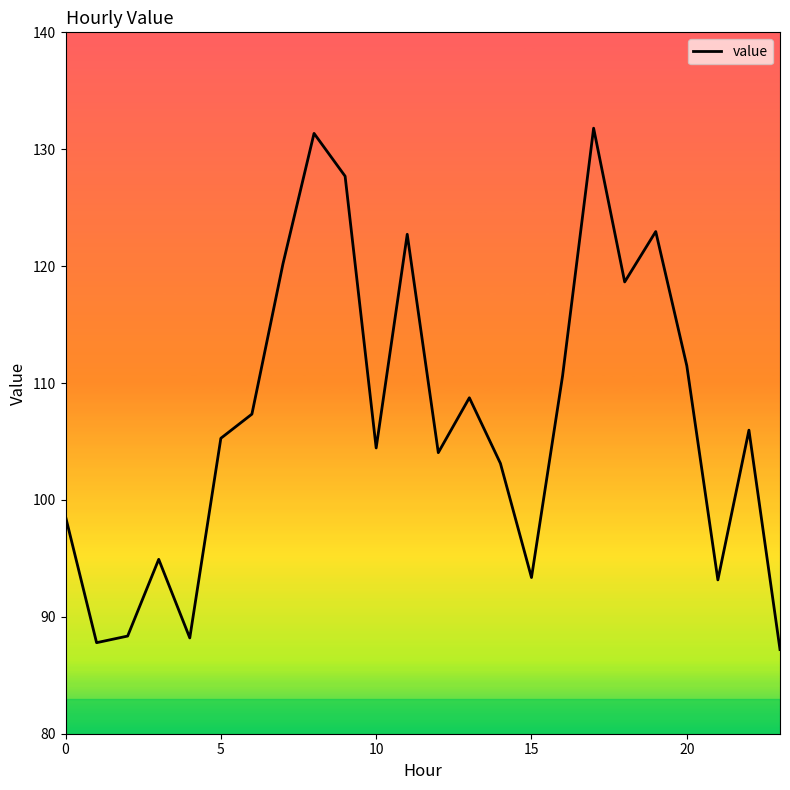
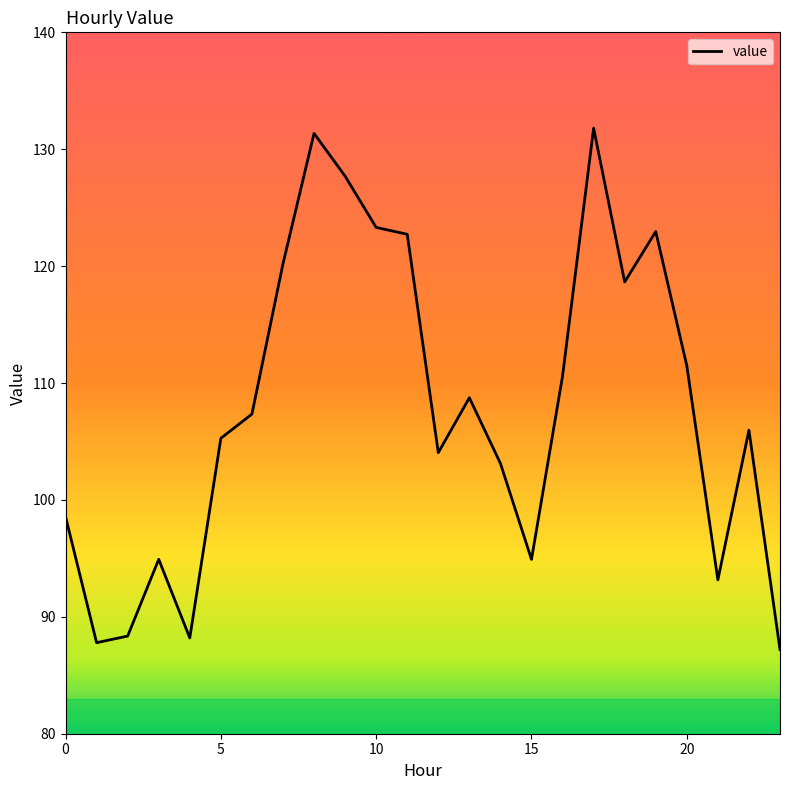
10: 104.4 -> 123.3
15: 93.4 -> 94.9
